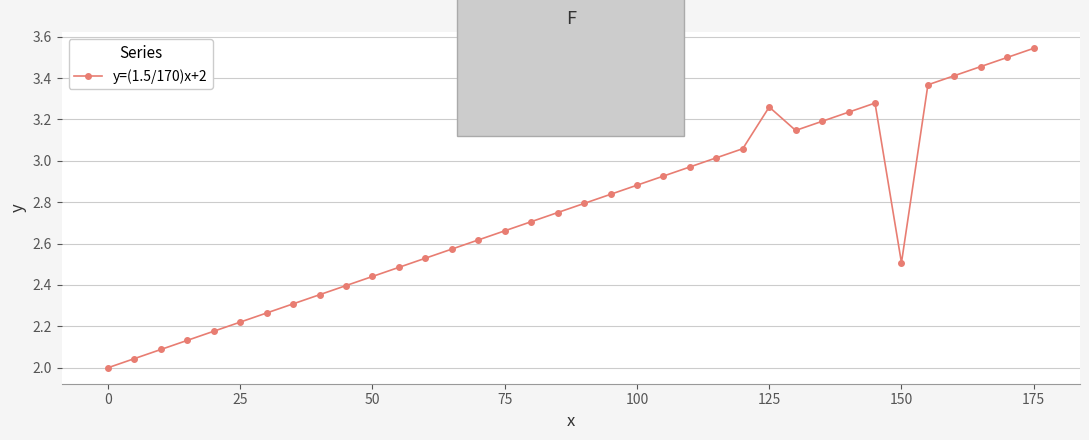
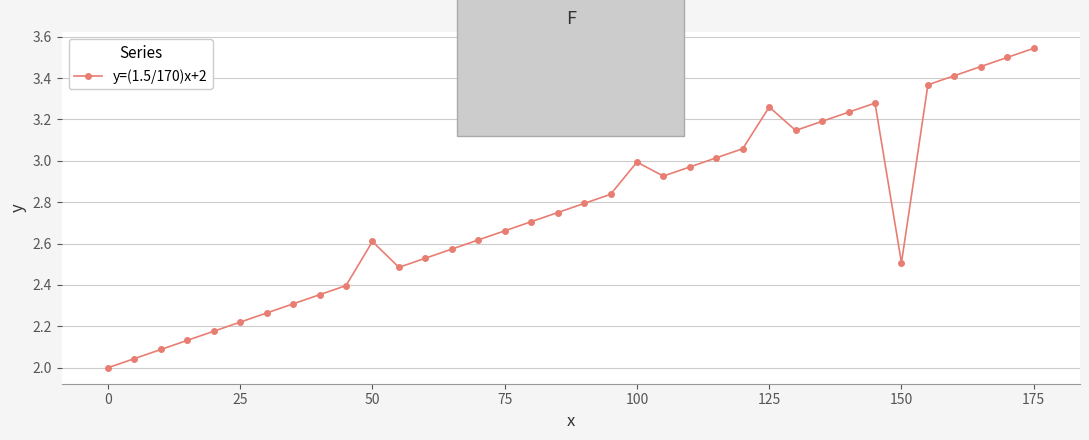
50: 2.44 -> 2.61
100: 2.88 -> 2.99
